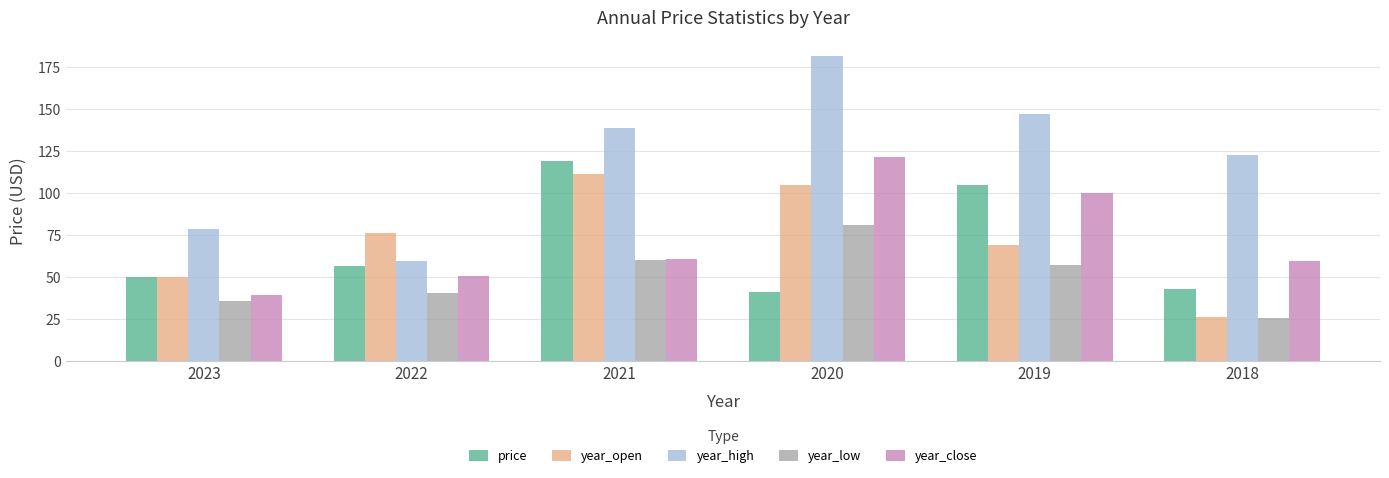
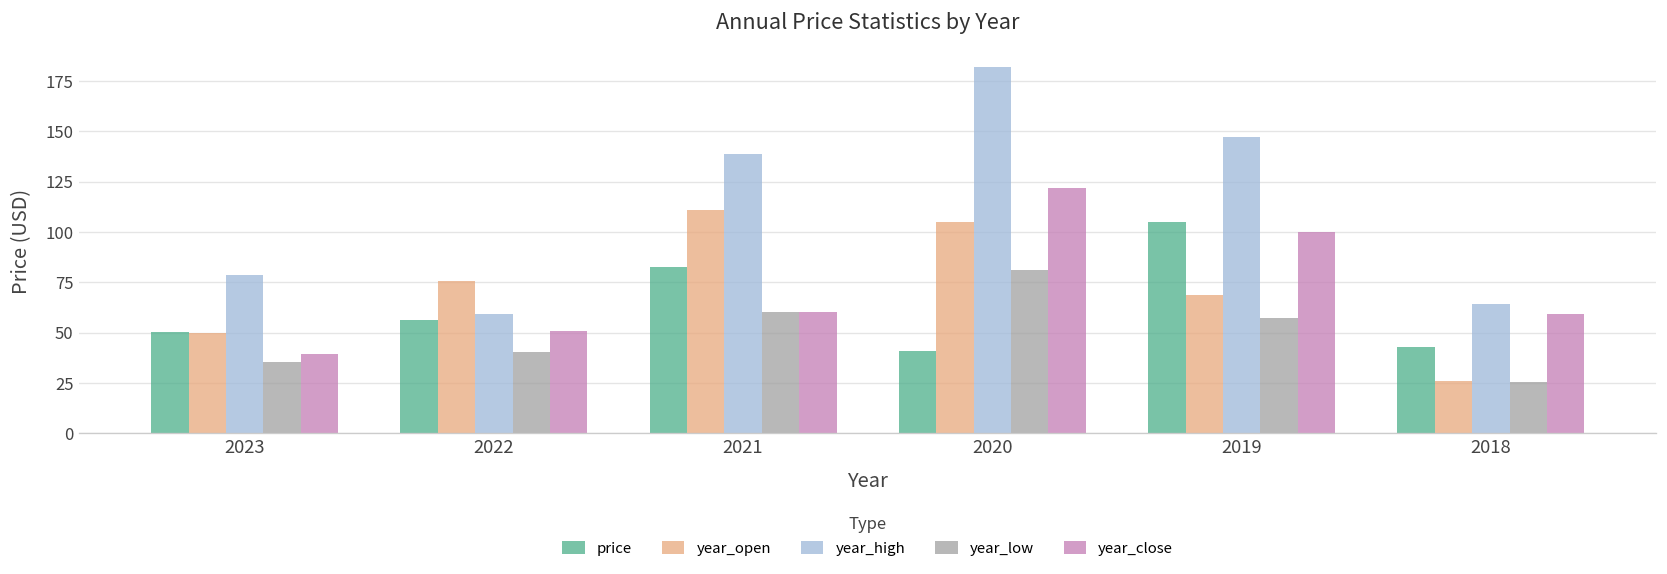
price, 2021: 119 -> 83
year_high, 2018: 122 -> 64
